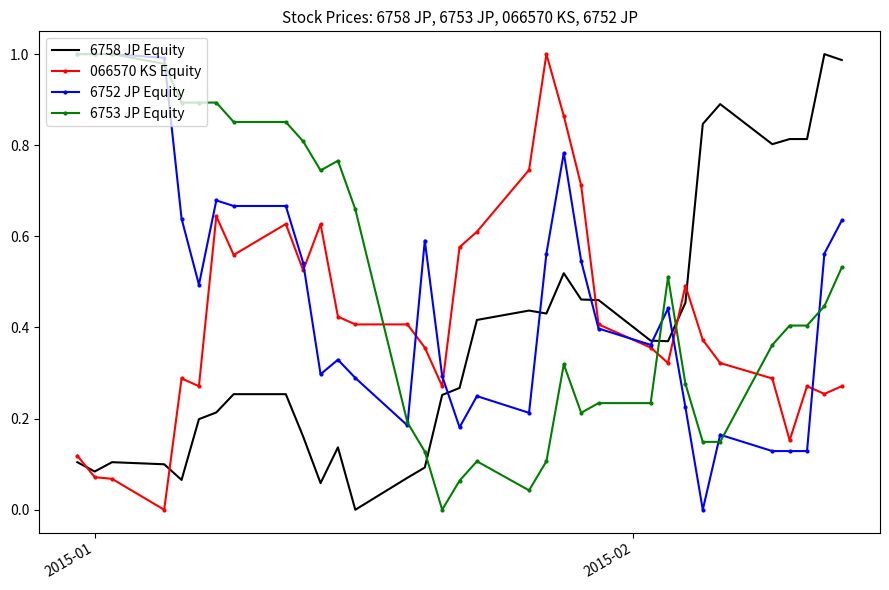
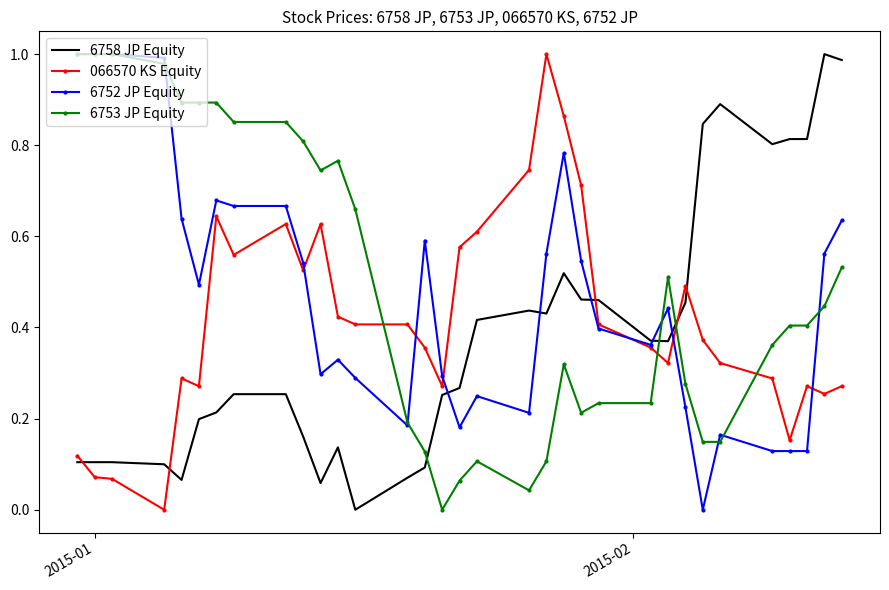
6758 JP Equity, 2015-01: 0.08 -> 0.10
